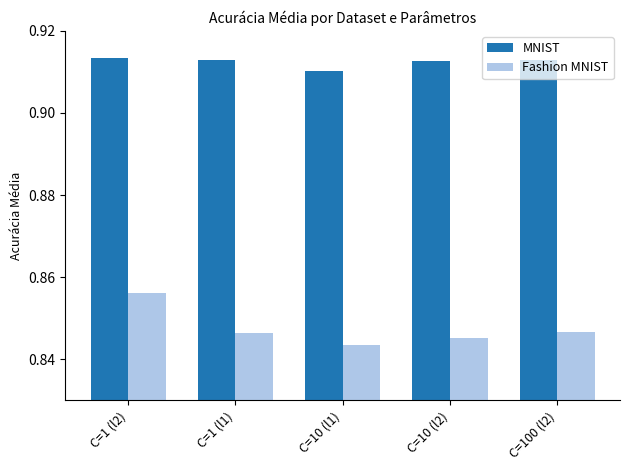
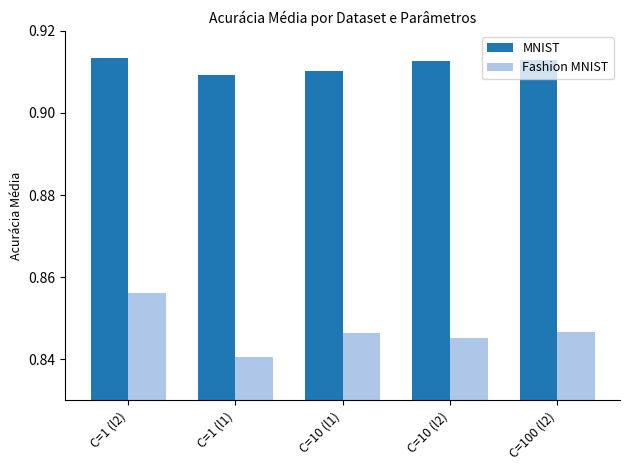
MNIST, C=1 (l1): 0.913 -> 0.909
Fashion MNIST, C=1 (l1): 0.846 -> 0.841
Fashion MNIST, C=10 (l1): 0.844 -> 0.846
